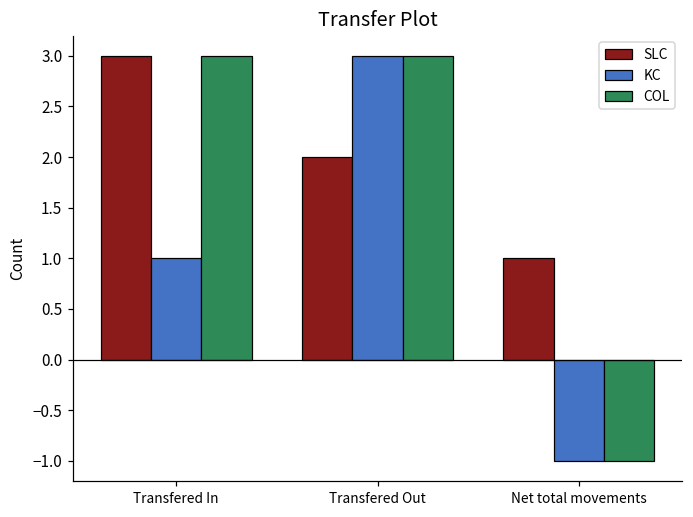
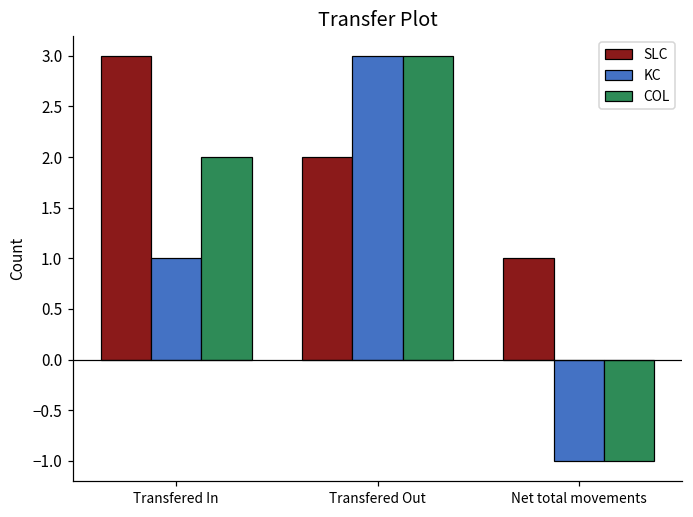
COL, Transfered In: 3 -> 2
